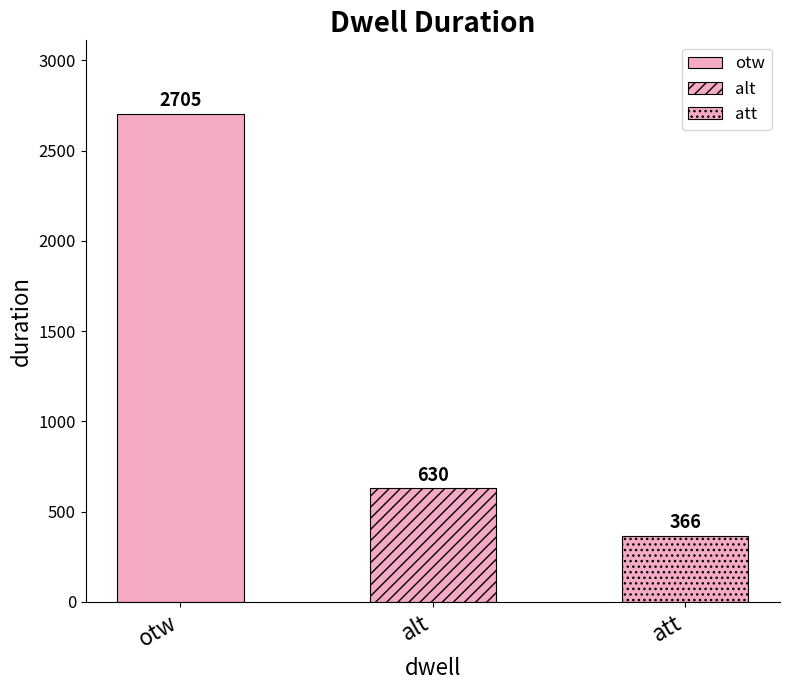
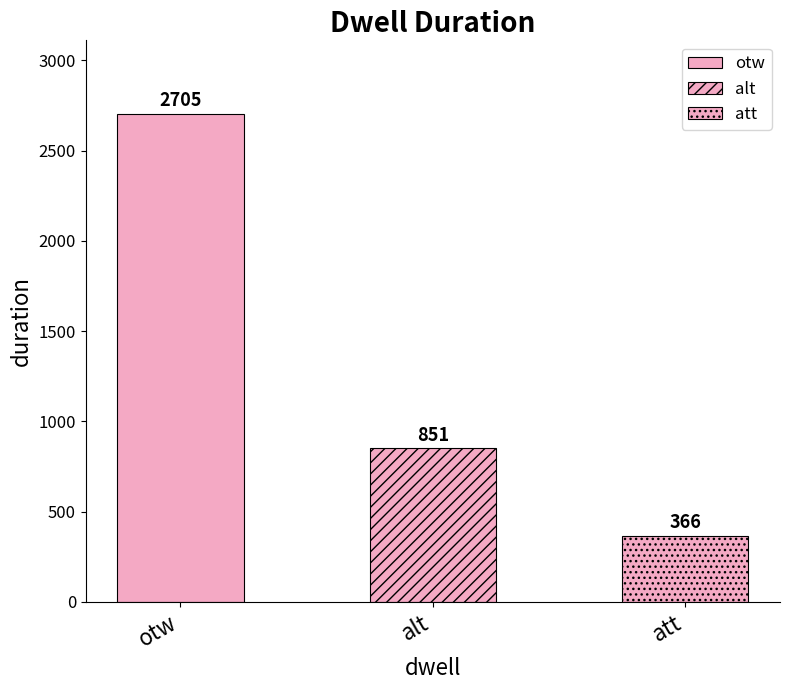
alt: 630 -> 851
